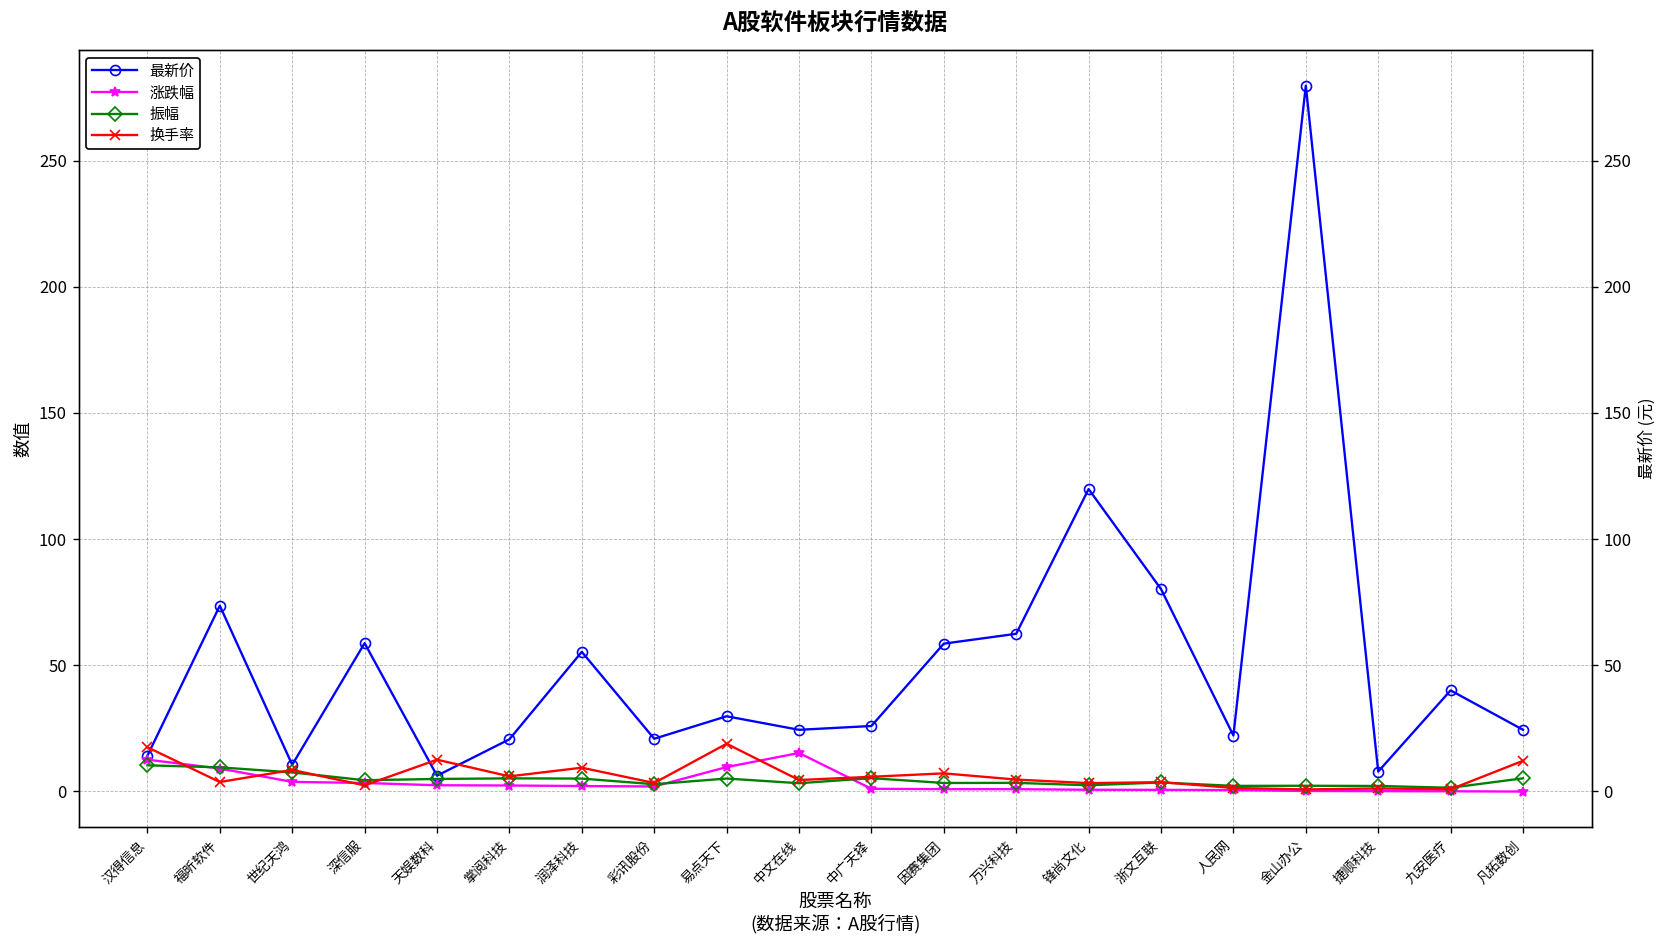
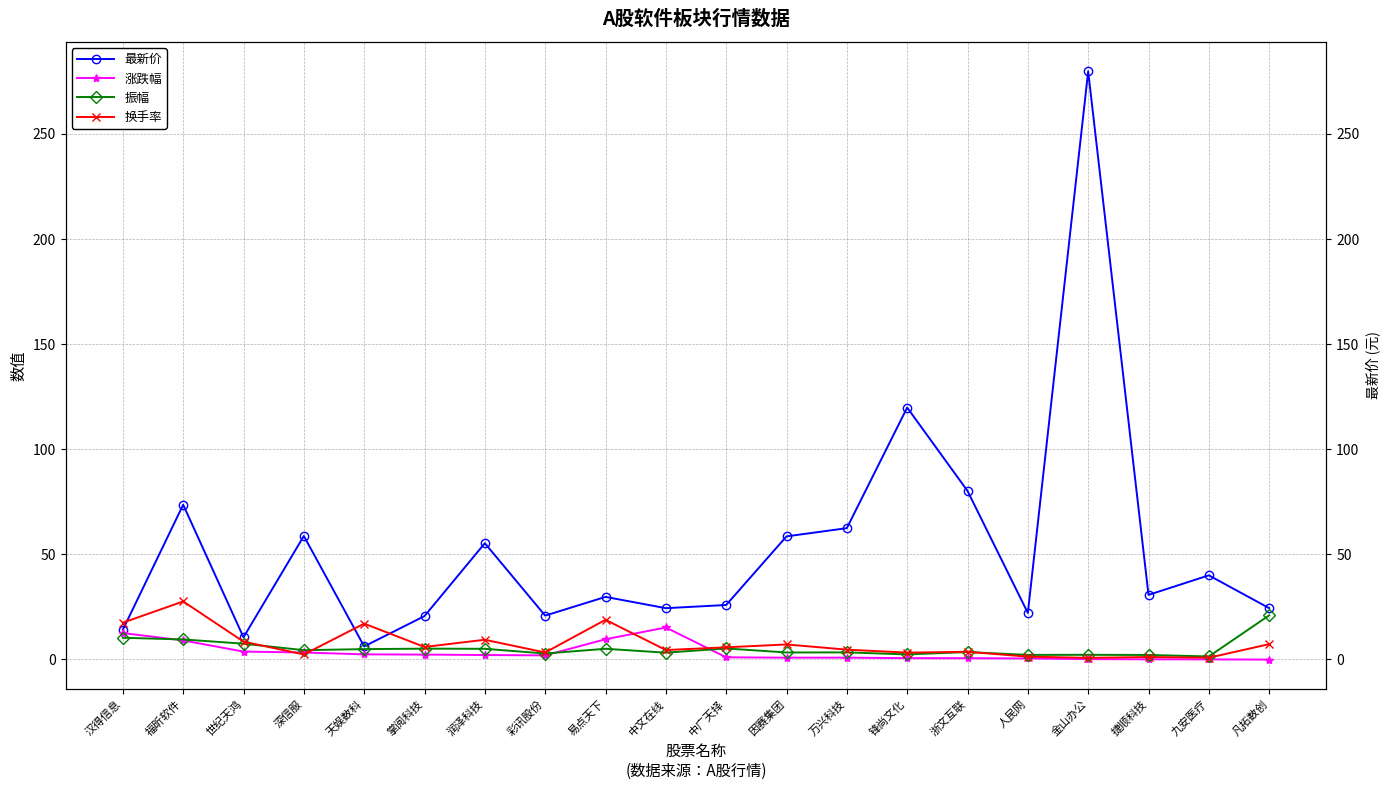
换手率, 福昕软件: 4 -> 28
换手率, 天娱数科: 12 -> 17
最新价, 捷顺科技: 8 -> 31
振幅, 凡拓数创: 5 -> 21
换手率, 凡拓数创: 12 -> 7
